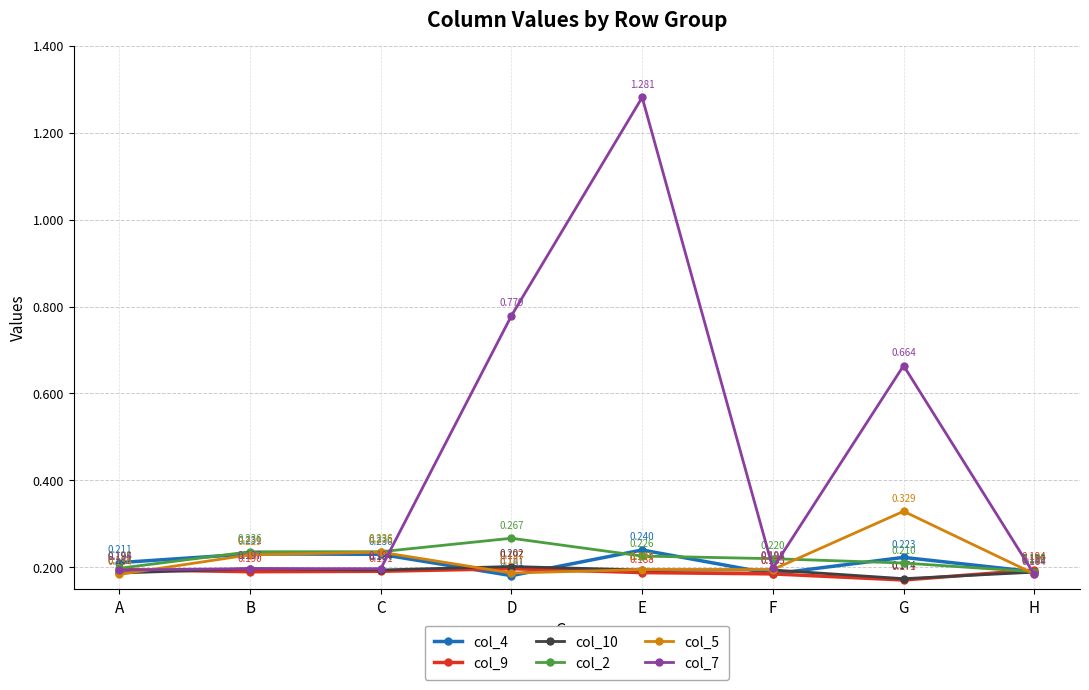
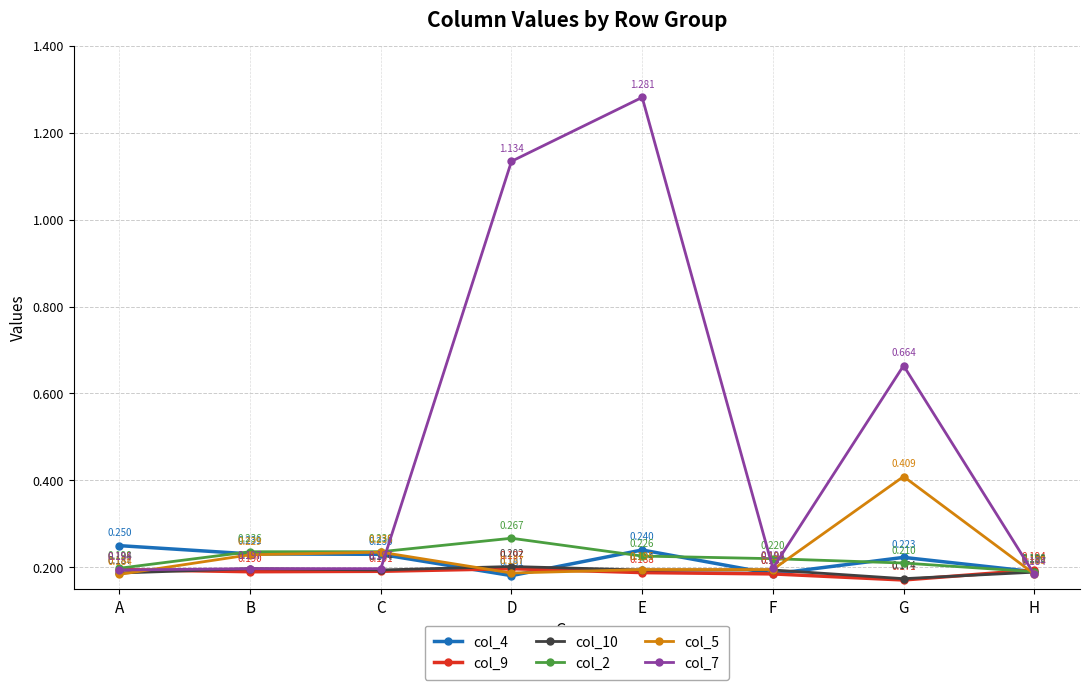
col_4, A: 0.211 -> 0.250
col_7, D: 0.779 -> 1.134
col_5, G: 0.329 -> 0.409
